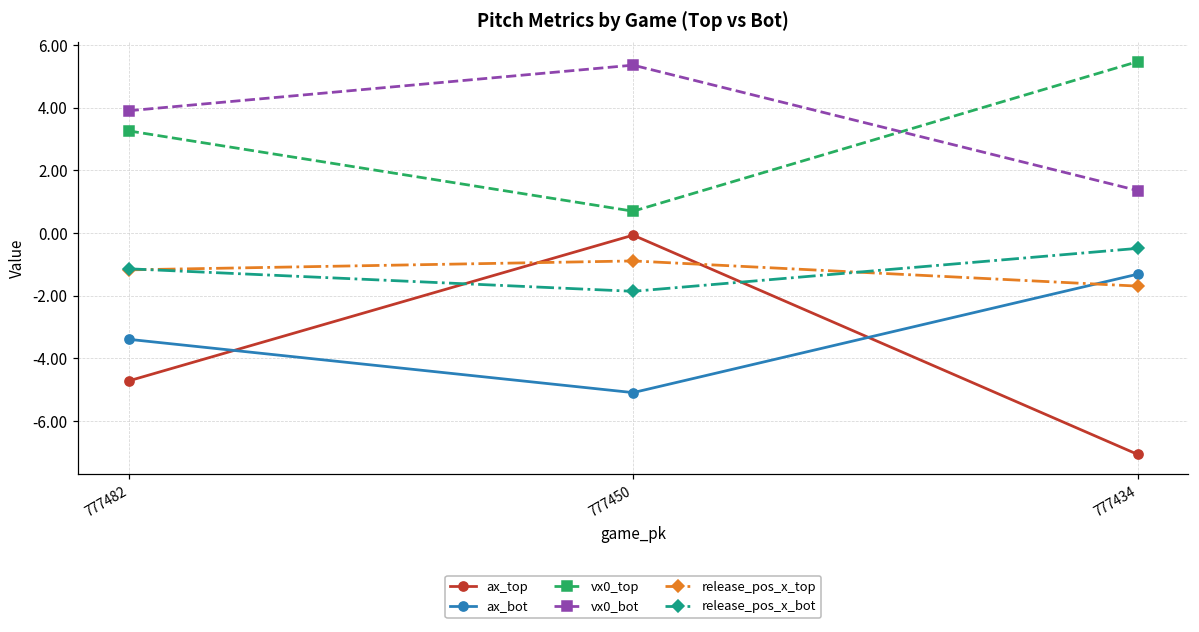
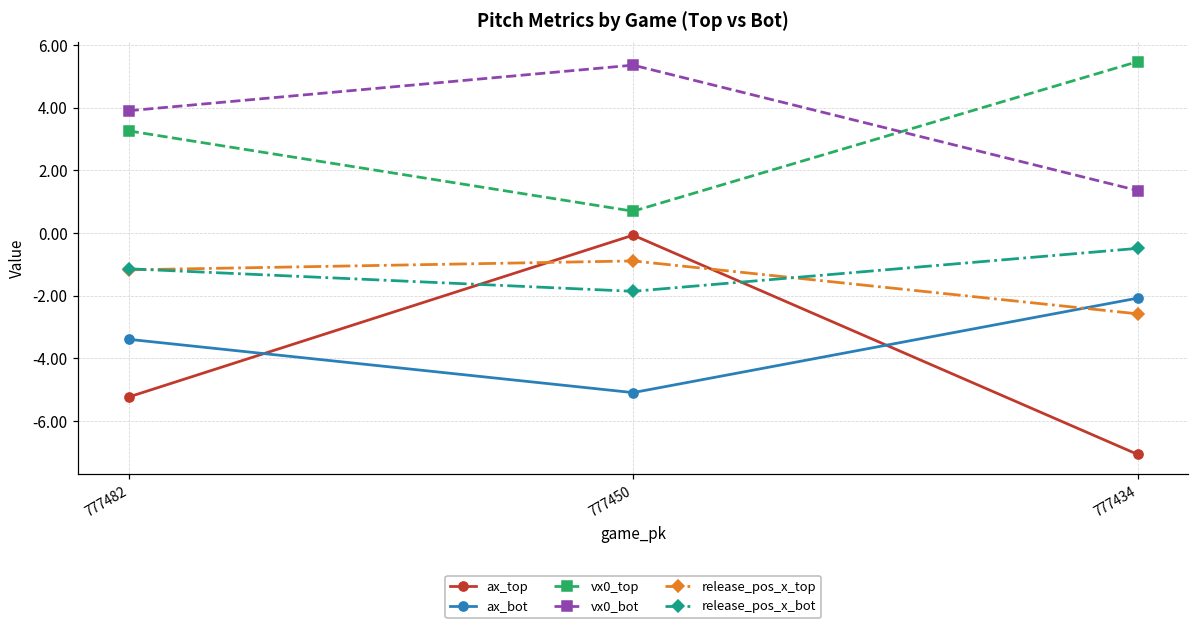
ax_top, 777482: -4.7 -> -5.2
ax_bot, 777434: -1.3 -> -2.1
release_pos_x_top, 777434: -1.7 -> -2.6
